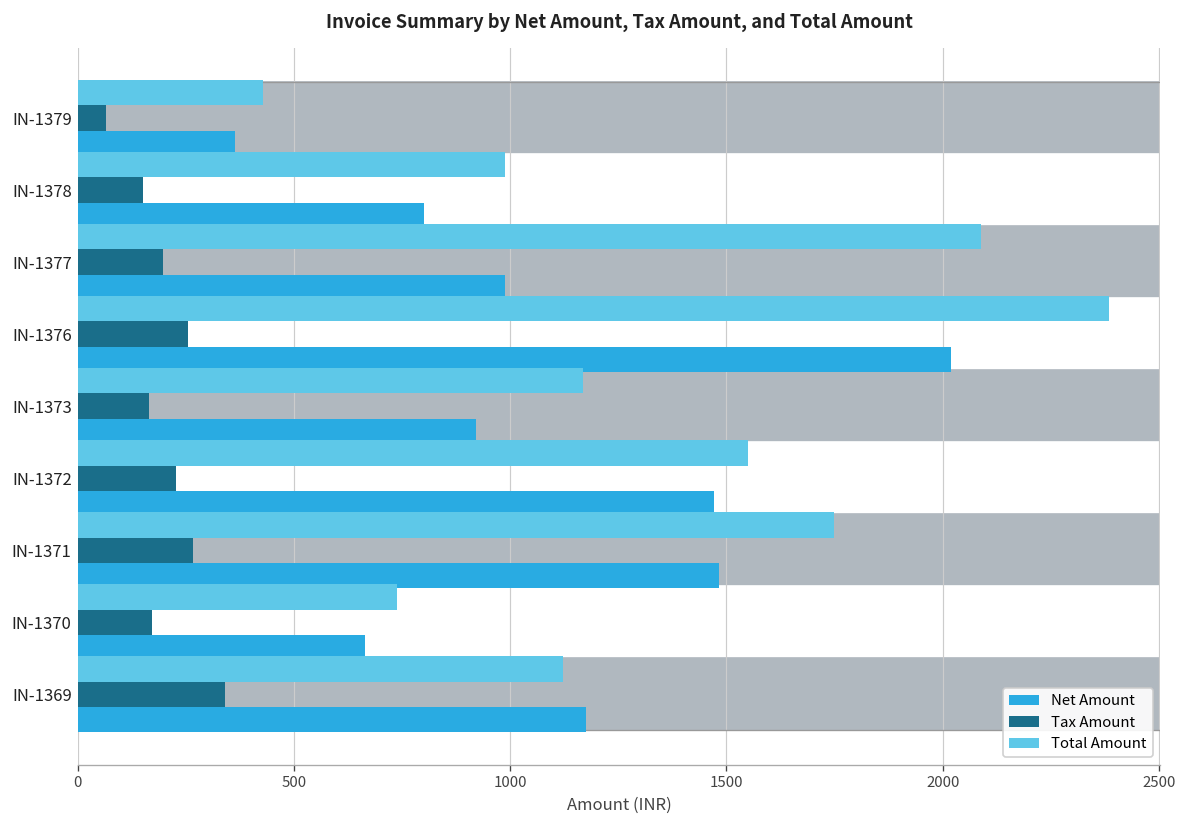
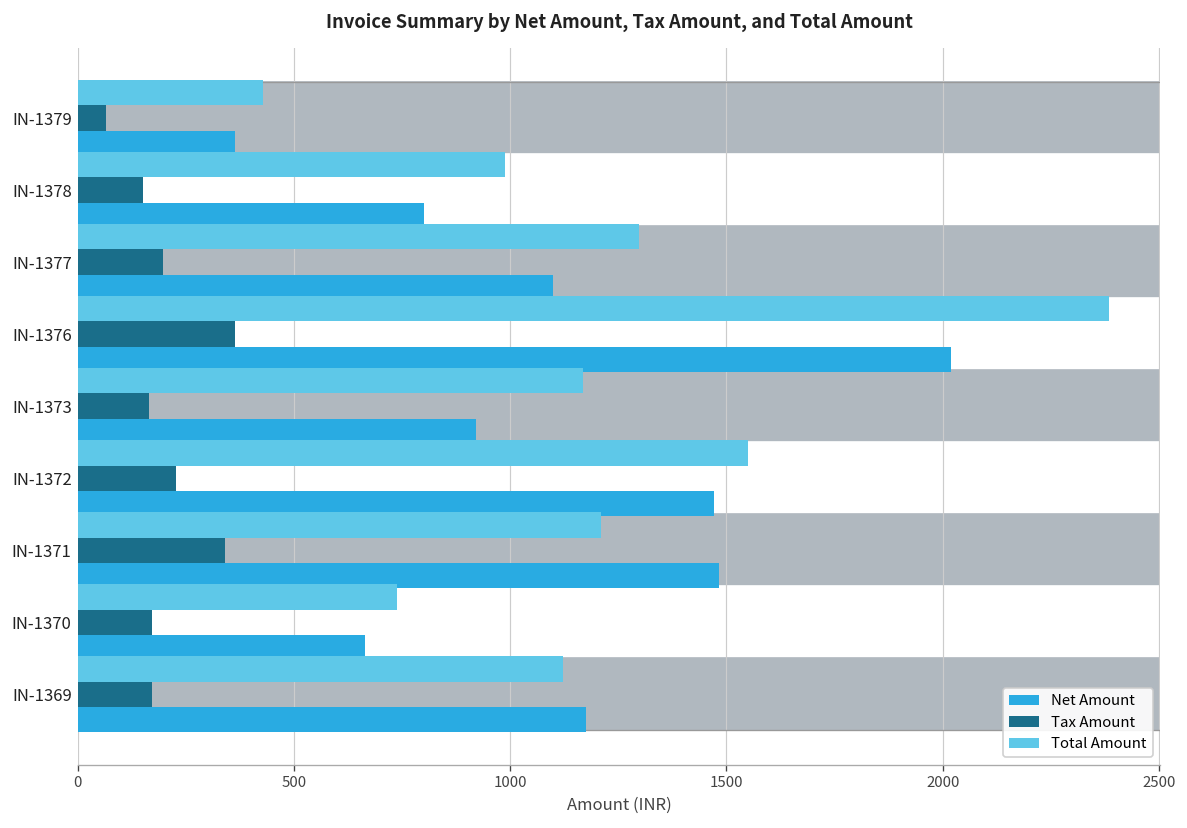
Total Amount, IN-1377: 2090 -> 1300
Net Amount, IN-1377: 990 -> 1100
Tax Amount, IN-1376: 250 -> 360
Total Amount, IN-1371: 1750 -> 1210
Tax Amount, IN-1371: 270 -> 340
Tax Amount, IN-1369: 340 -> 170
